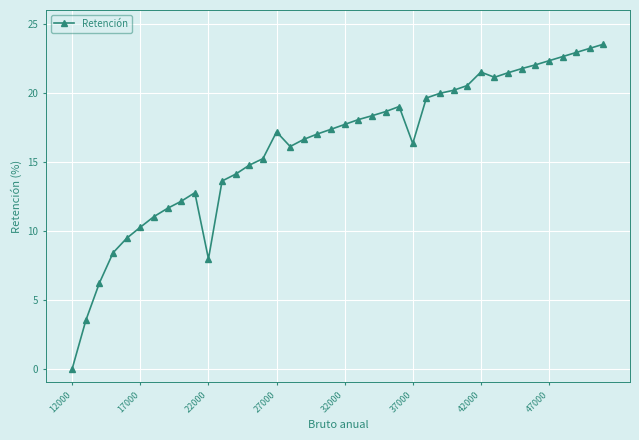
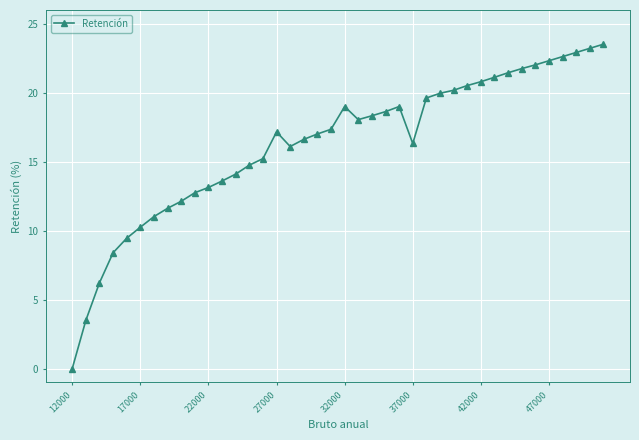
22000: 8.0 -> 13.1
32000: 17.7 -> 19.0
42000: 21.5 -> 20.8
